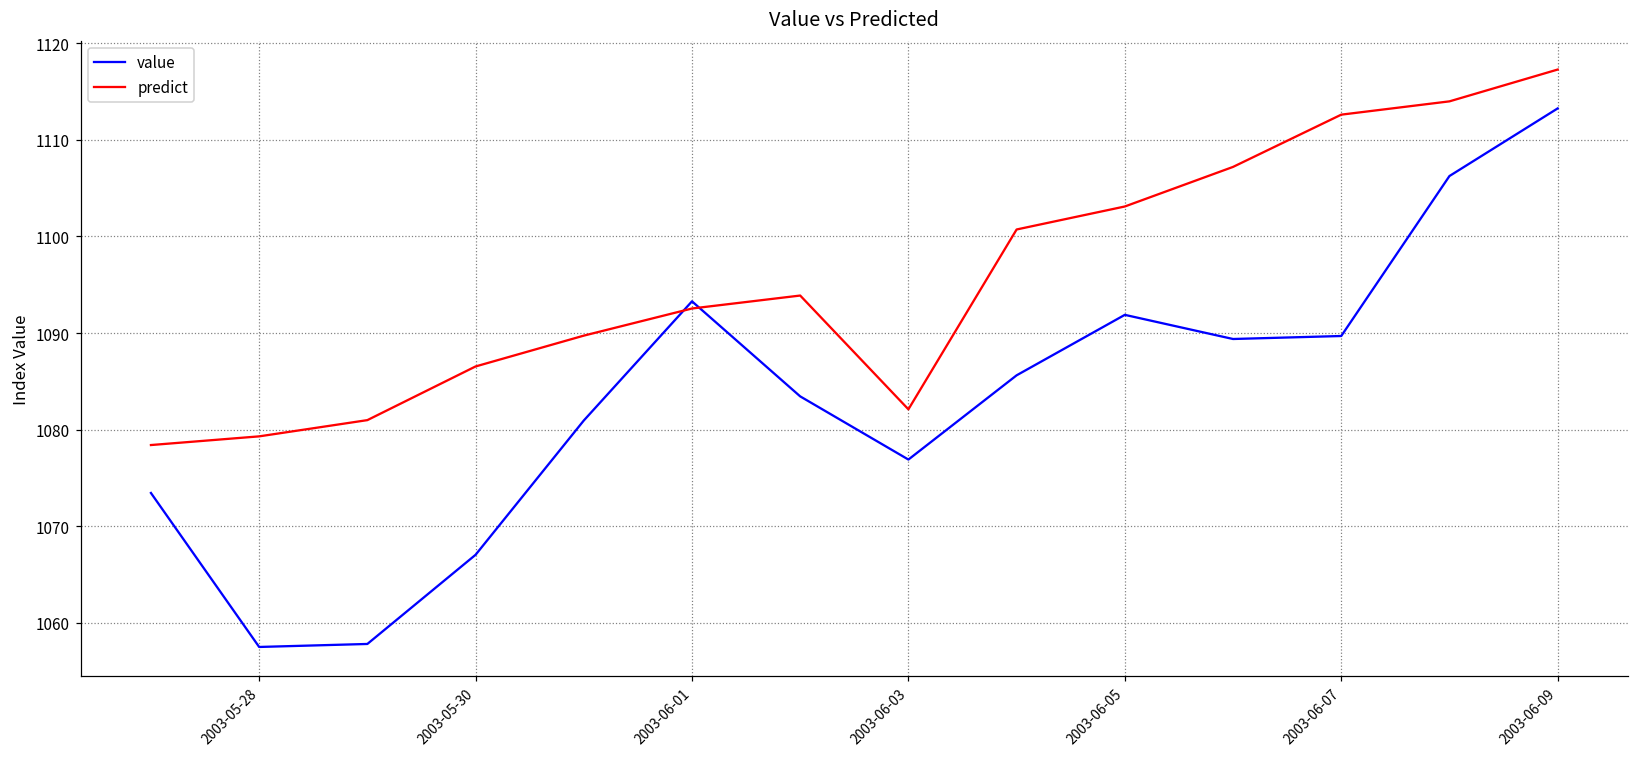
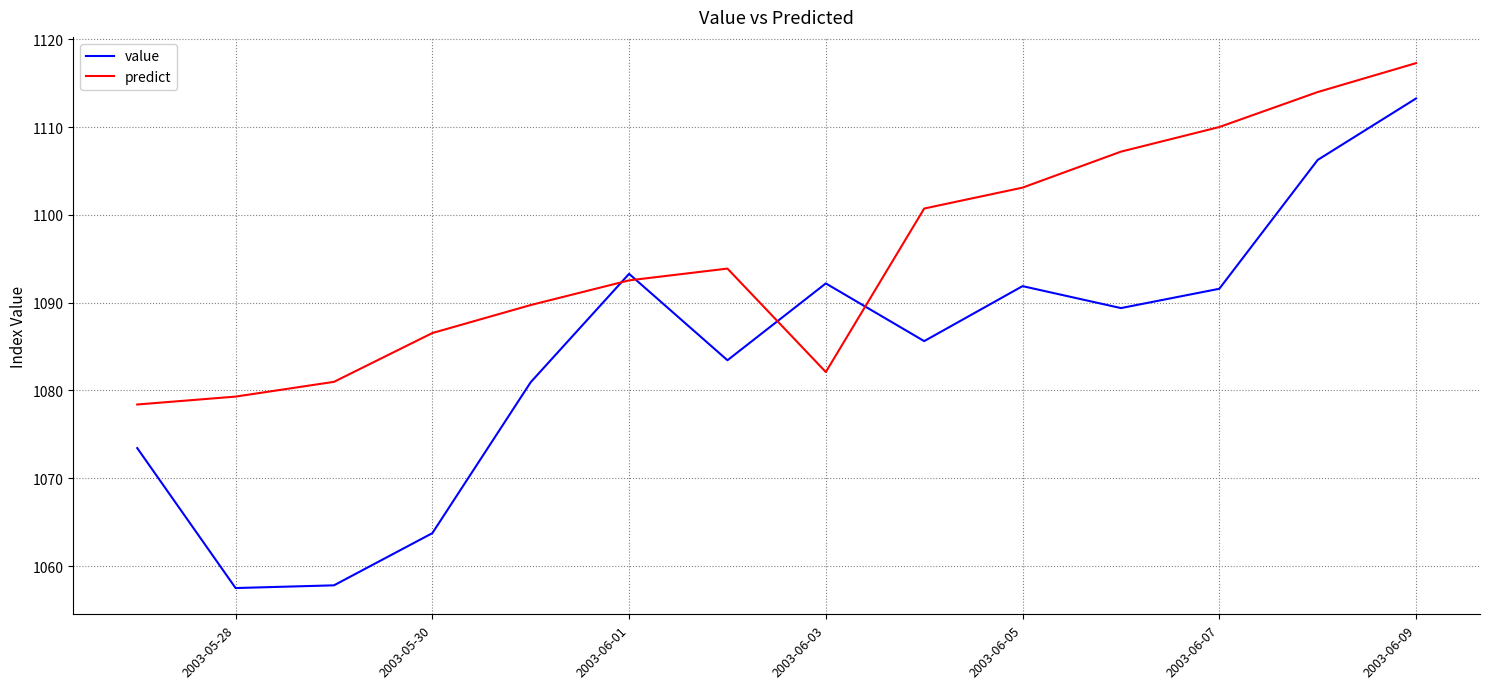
value, 2003-05-30: 1067 -> 1064
value, 2003-06-03: 1077 -> 1092
value, 2003-06-07: 1090 -> 1092
predict, 2003-06-07: 1113 -> 1110
